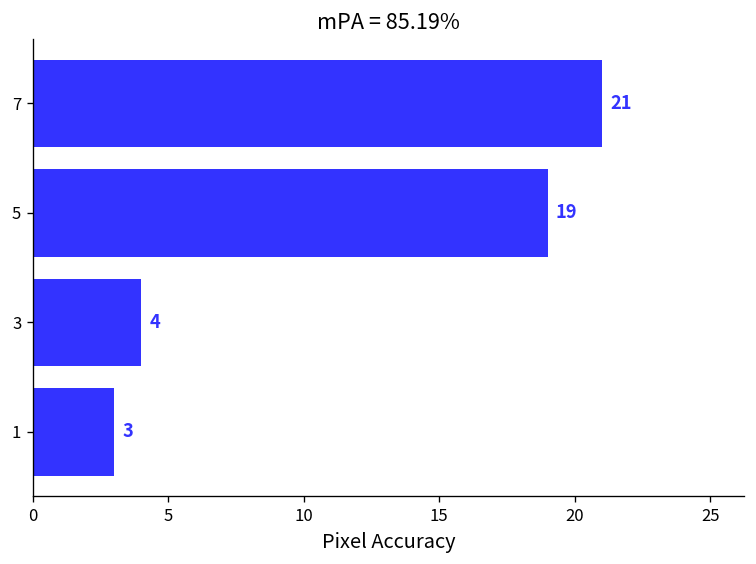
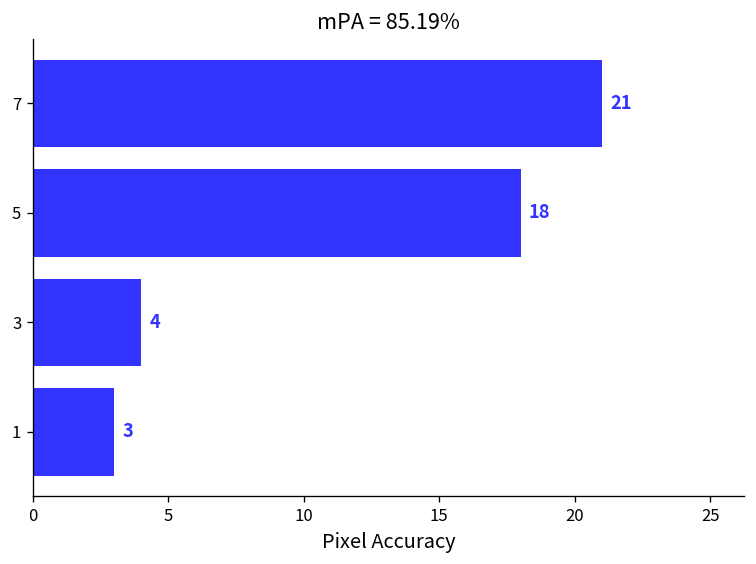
5: 19 -> 18
